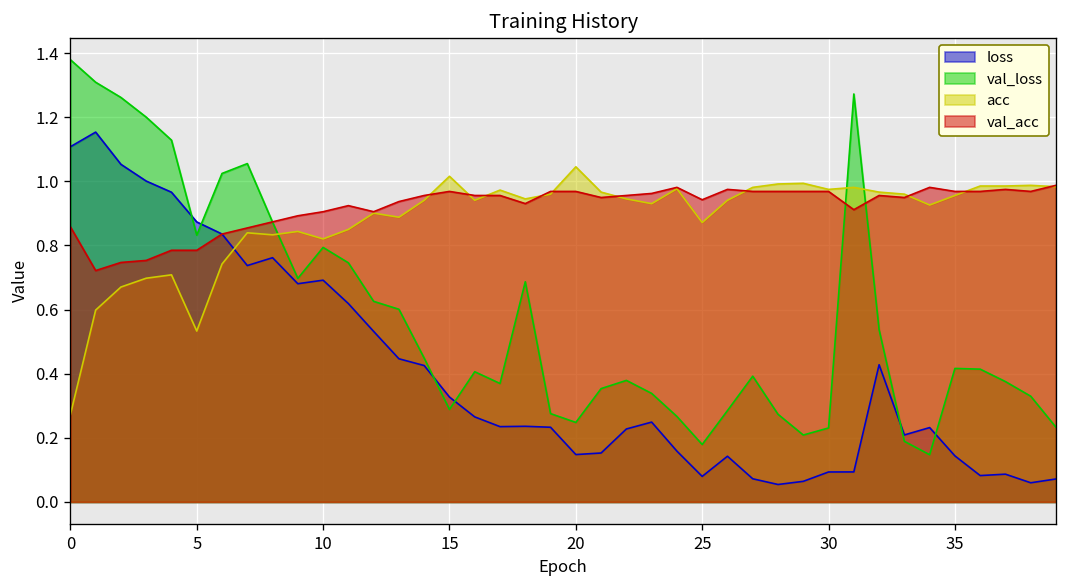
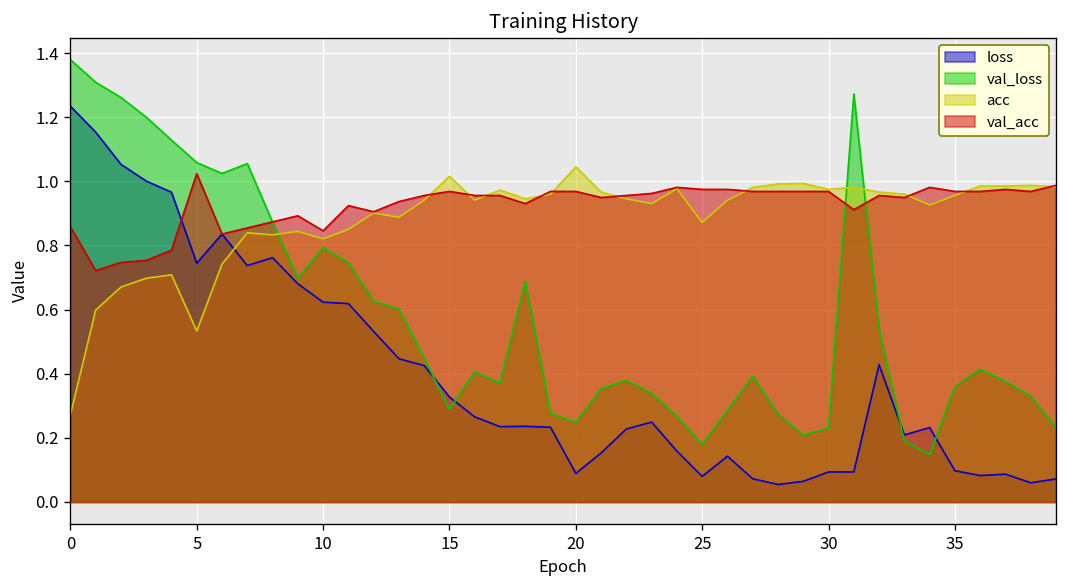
loss, 0: 1.11 -> 1.23
loss, 5: 0.87 -> 0.74
val_loss, 5: 0.83 -> 1.06
val_acc, 5: 0.78 -> 1.02
loss, 10: 0.69 -> 0.62
val_acc, 10: 0.91 -> 0.85
loss, 20: 0.15 -> 0.09
val_acc, 25: 0.94 -> 0.97
loss, 35: 0.14 -> 0.10
val_loss, 35: 0.42 -> 0.36
